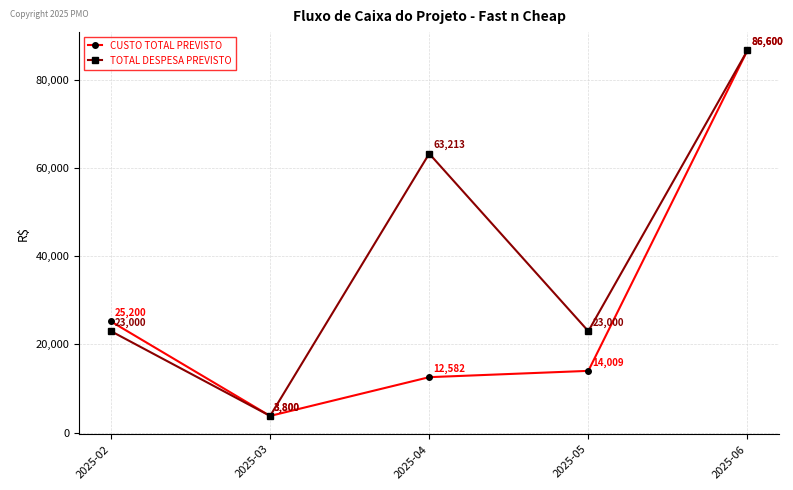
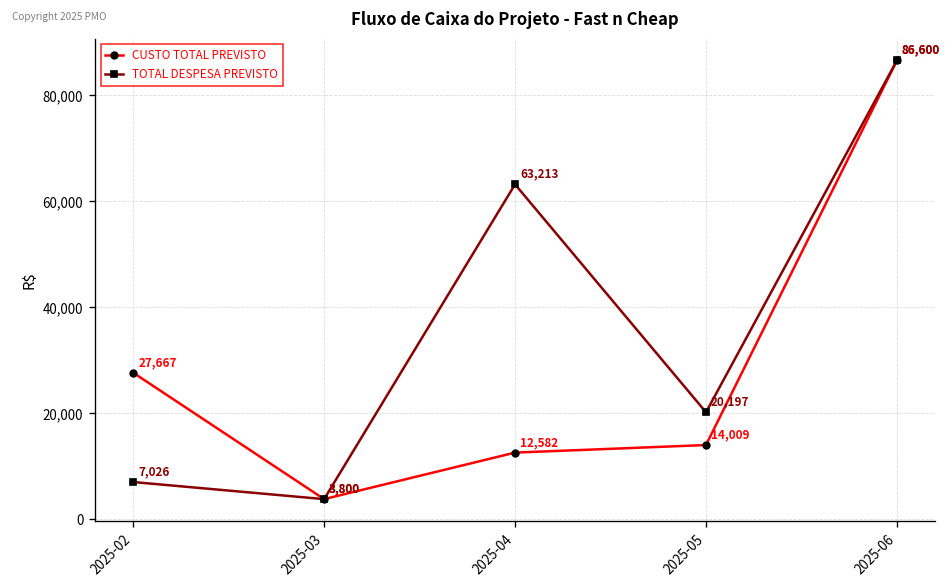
CUSTO TOTAL PREVISTO, 2025-02: 25,200 -> 27,667
TOTAL DESPESA PREVISTO, 2025-02: 23,000 -> 7,026
TOTAL DESPESA PREVISTO, 2025-05: 23,000 -> 20,197
